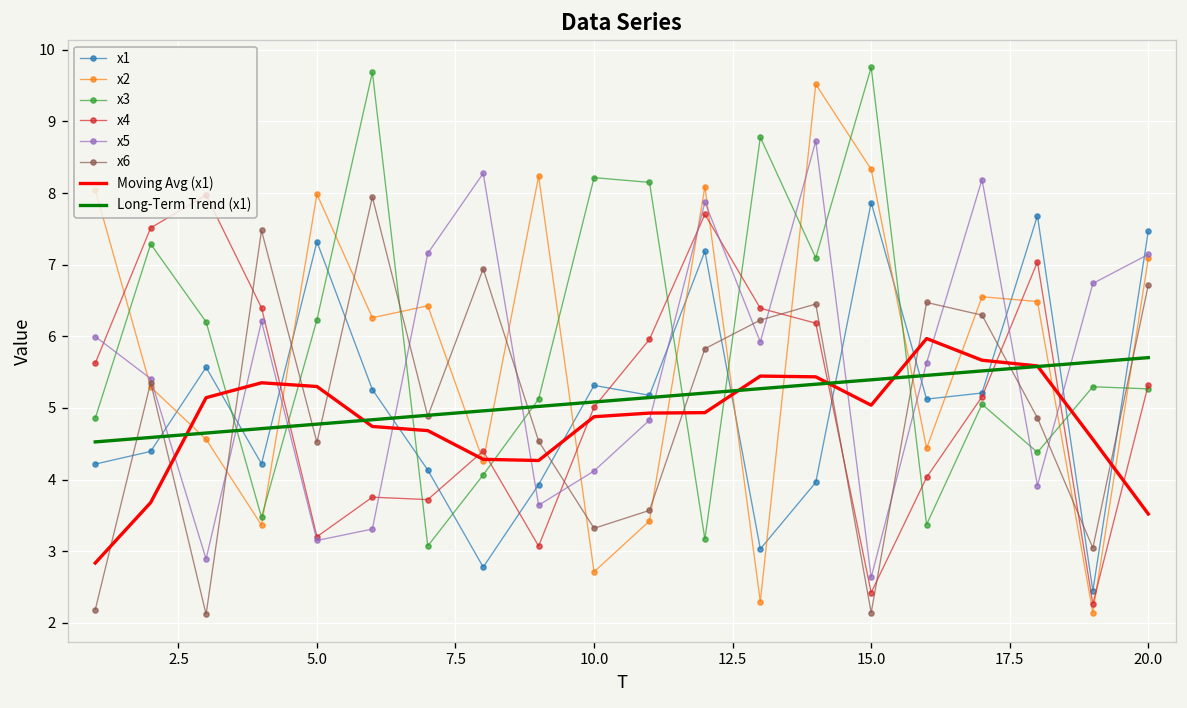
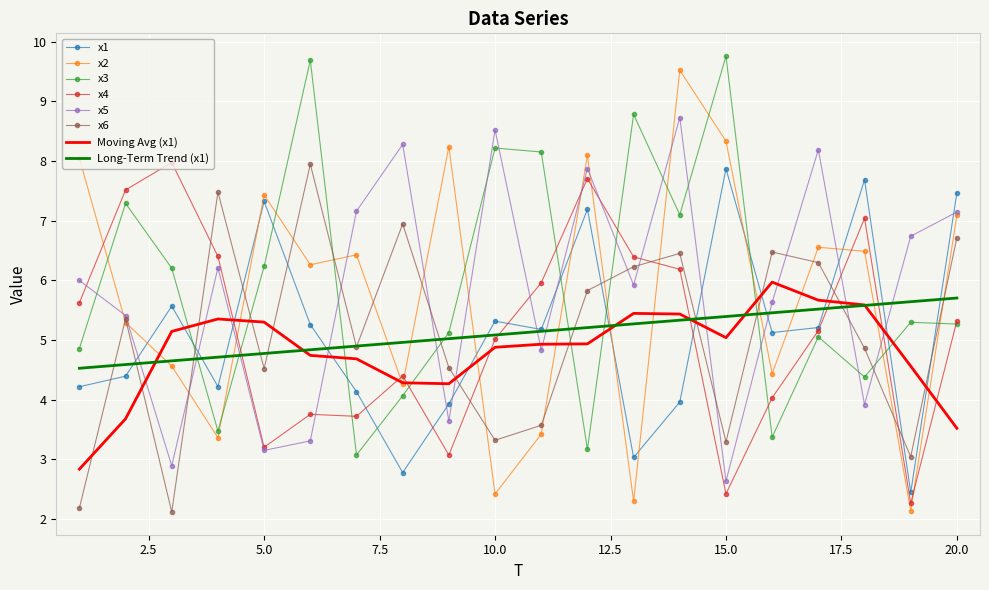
x2, 5.0: 8.0 -> 7.4
x2, 10.0: 2.7 -> 2.4
x5, 10.0: 4.1 -> 8.5
x6, 15.0: 2.1 -> 3.3
